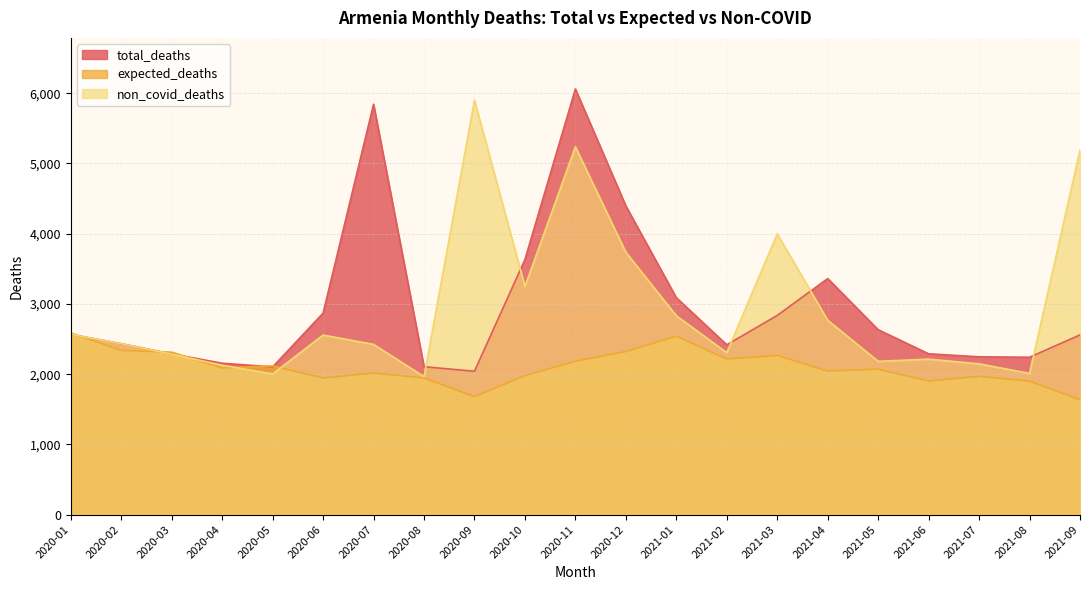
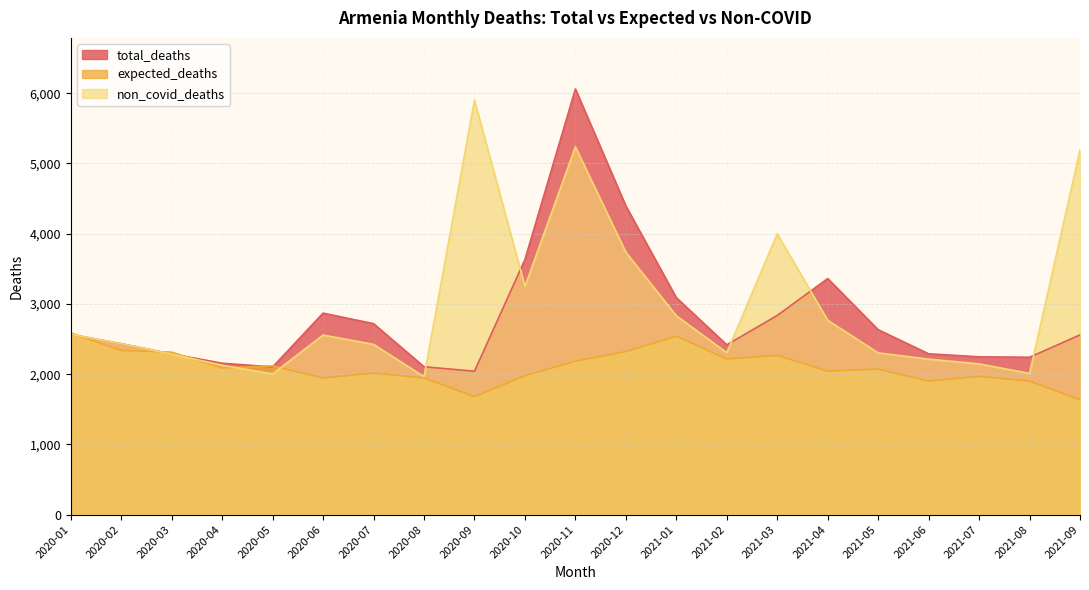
total_deaths, 2020-07: 5,800 -> 2,700
non_covid_deaths, 2021-05: 2,200 -> 2,300
